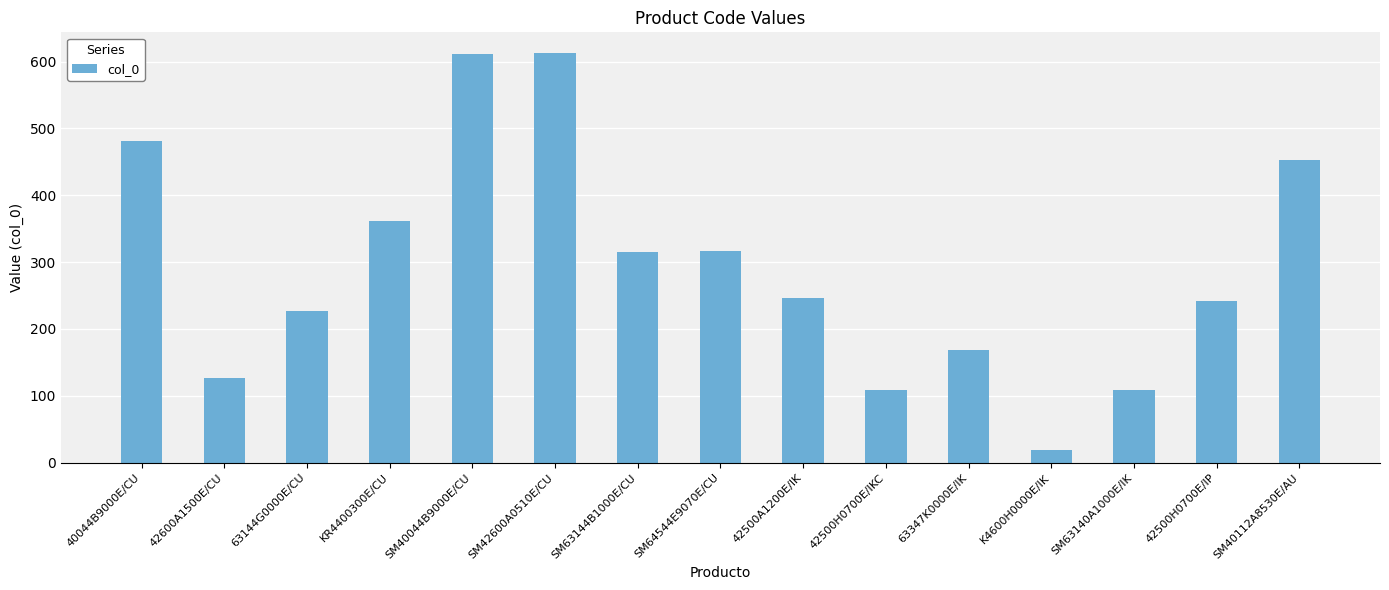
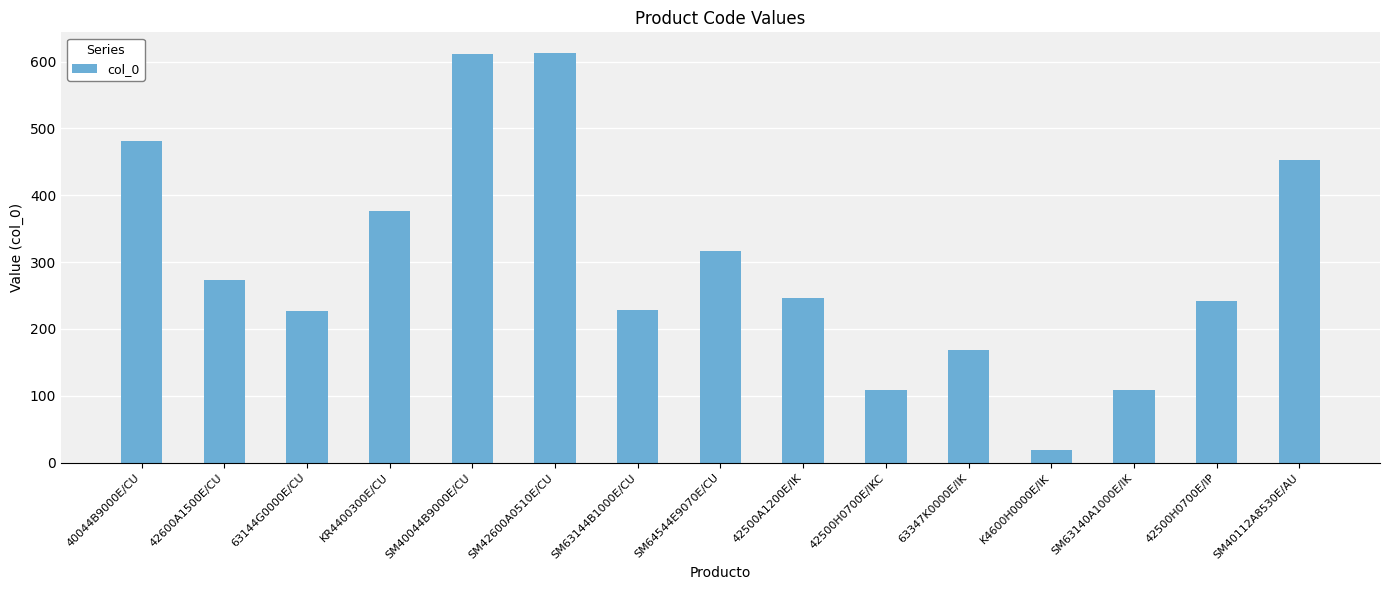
42600A1500E/CU: 130 -> 270
KR4400300E/CU: 360 -> 380
SM63144B1000E/CU: 320 -> 230
